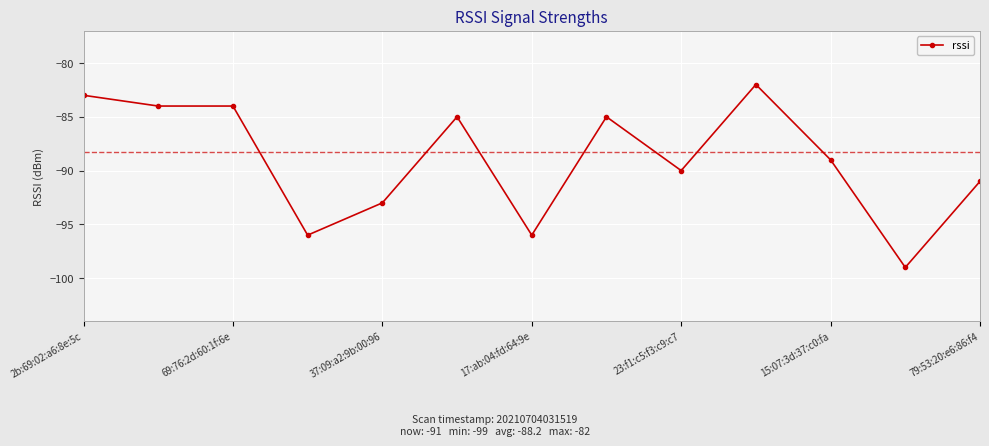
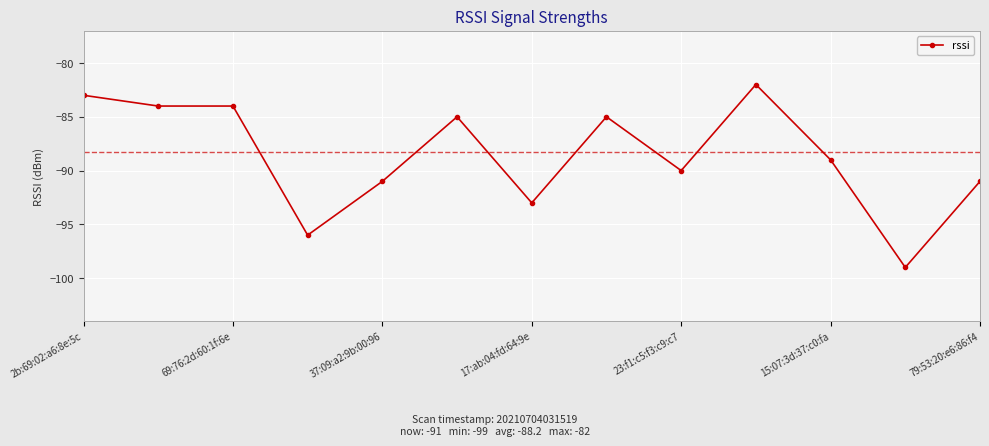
37:09:a2:9b:00:96: -93 -> -91
17:ab:04:fd:64:9e: -96 -> -93
